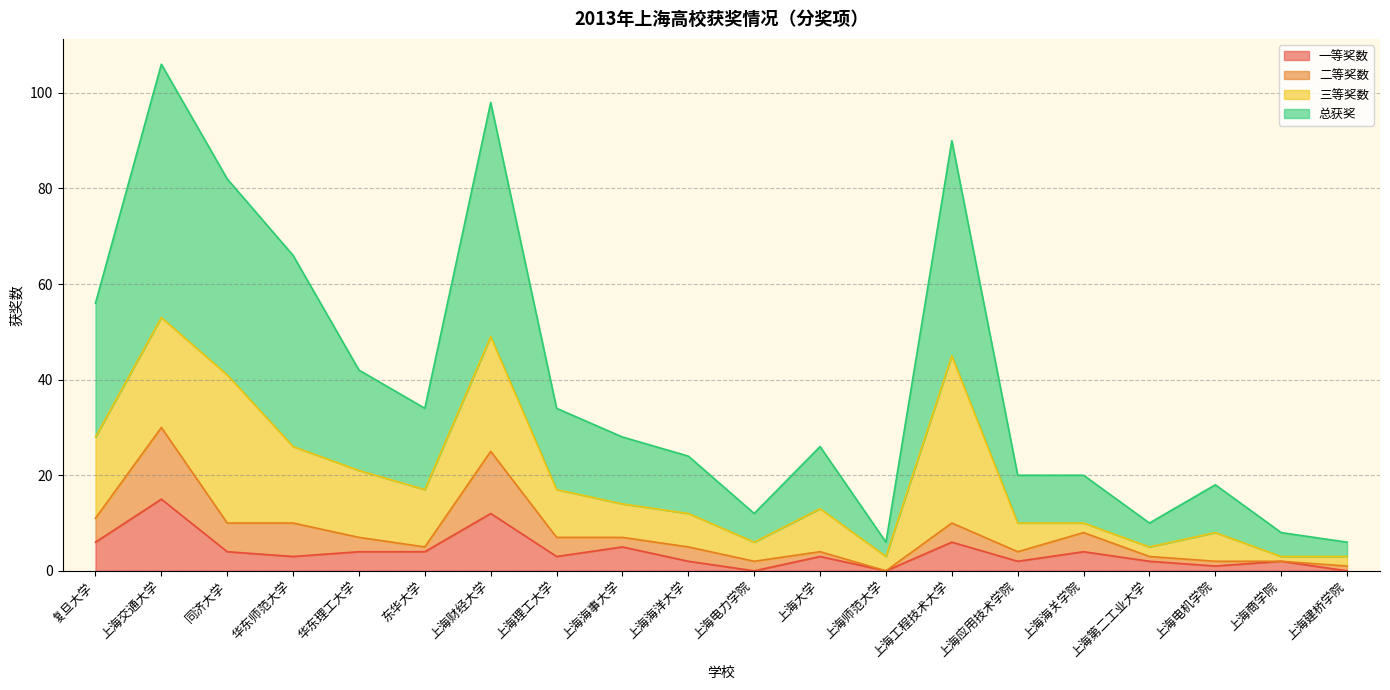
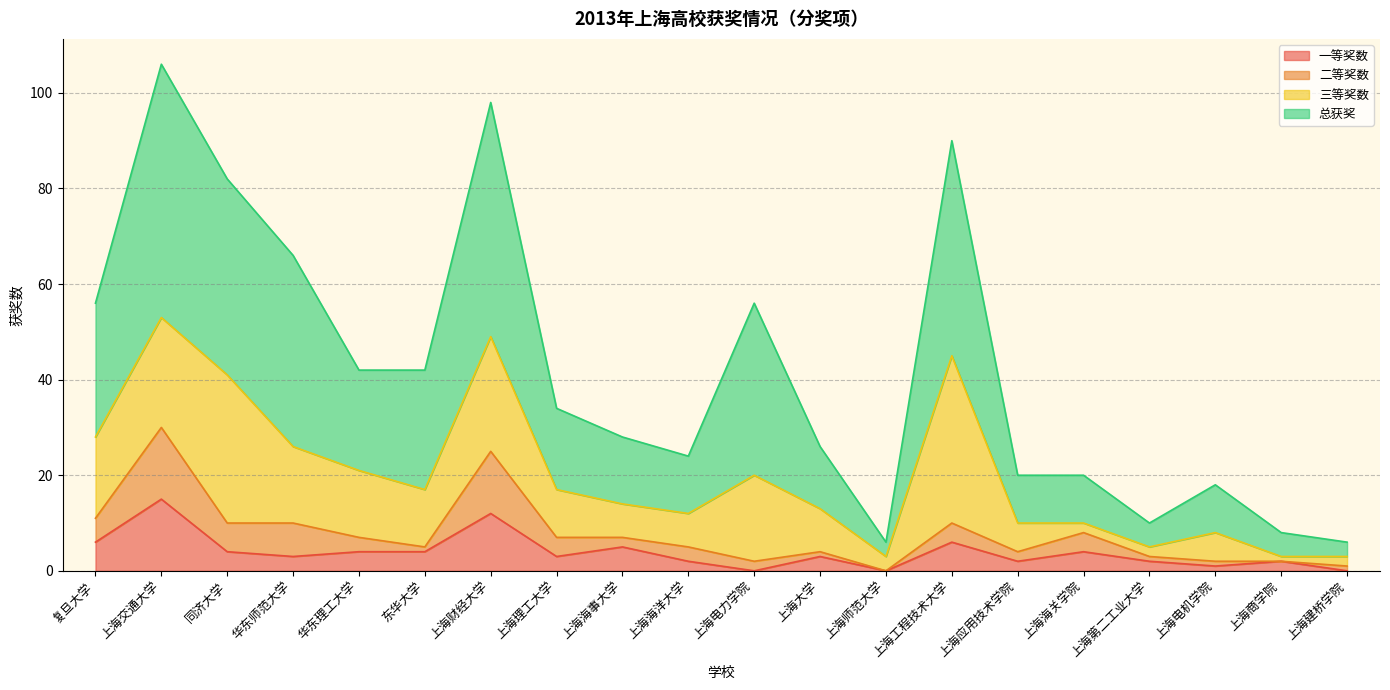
总获奖, 东华大学: 17 -> 25
三等奖数, 上海电力学院: 4 -> 18
总获奖, 上海电力学院: 6 -> 36
